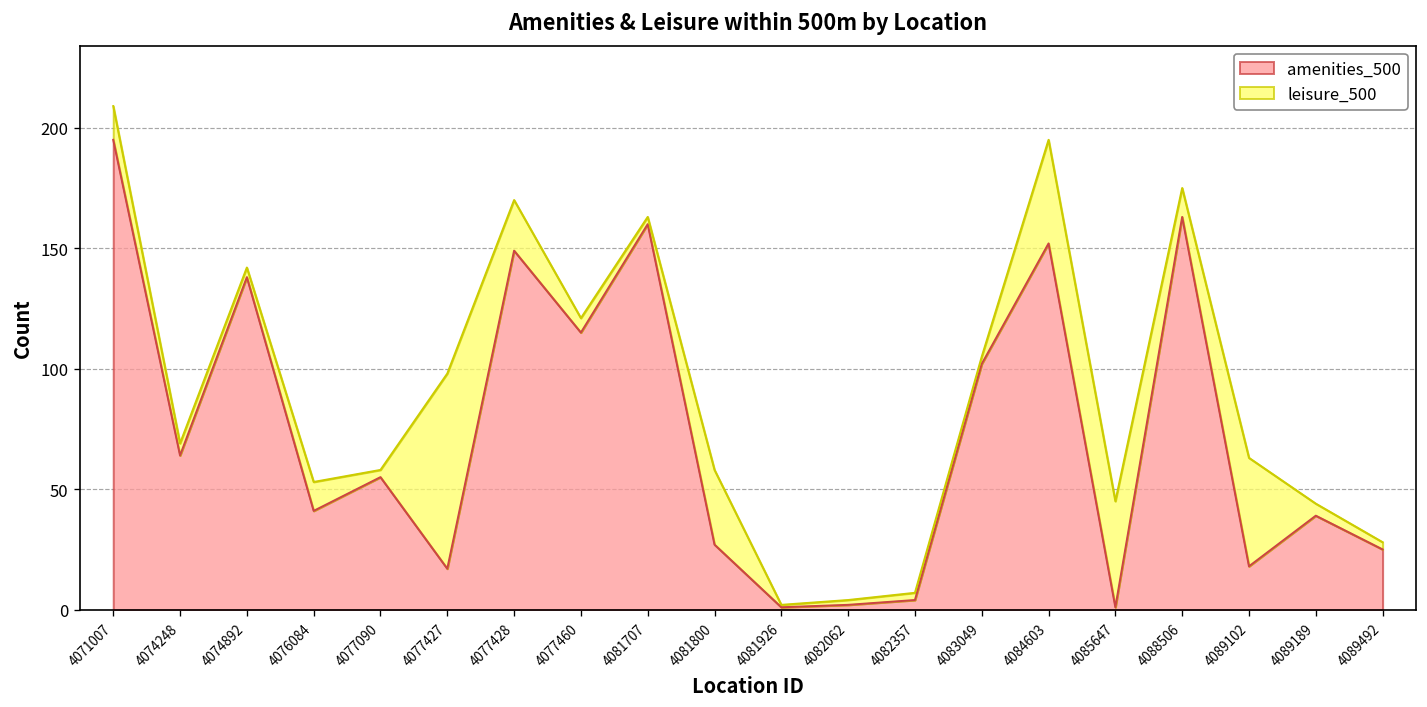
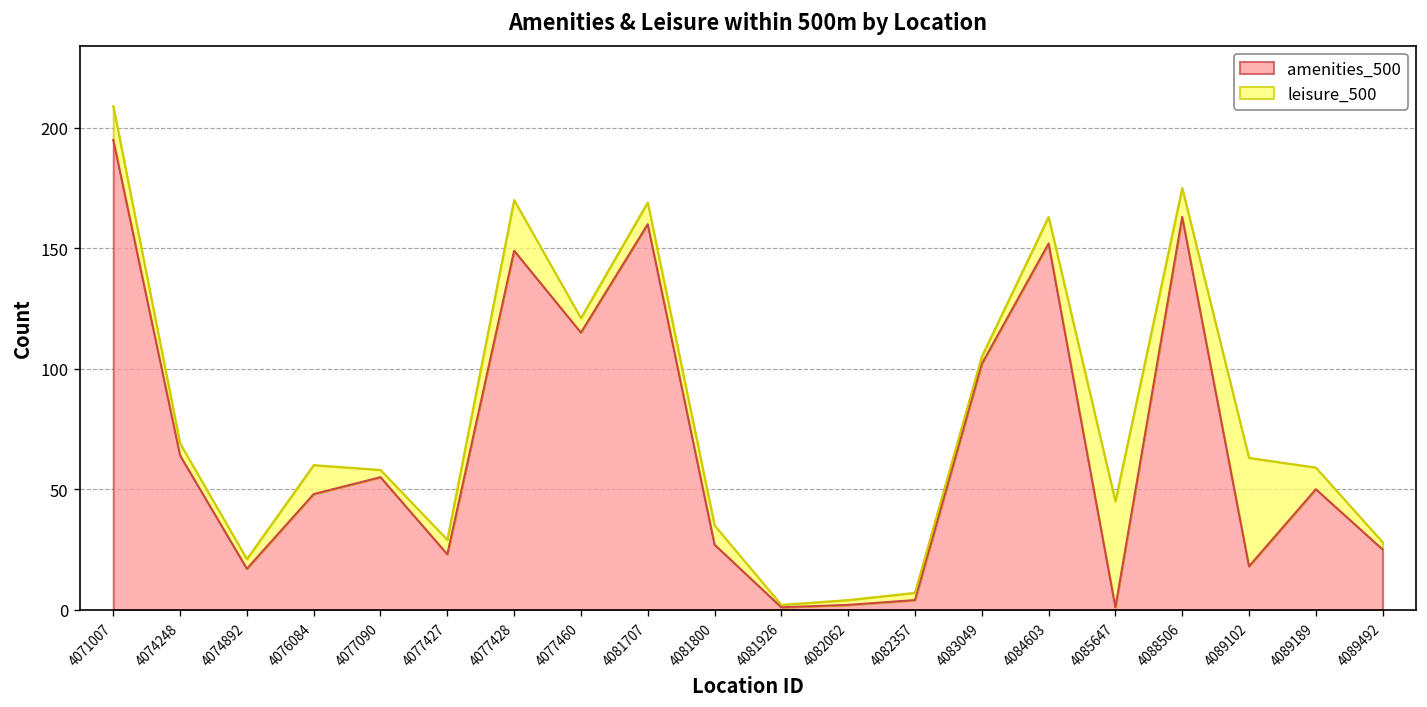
amenities_500, 4074892: 138 -> 17
amenities_500, 4076084: 41 -> 48
amenities_500, 4077427: 17 -> 23
leisure_500, 4077427: 81 -> 6
leisure_500, 4081707: 3 -> 9
leisure_500, 4081800: 31 -> 8
leisure_500, 4084603: 43 -> 11
amenities_500, 4089189: 39 -> 50
leisure_500, 4089189: 5 -> 9
